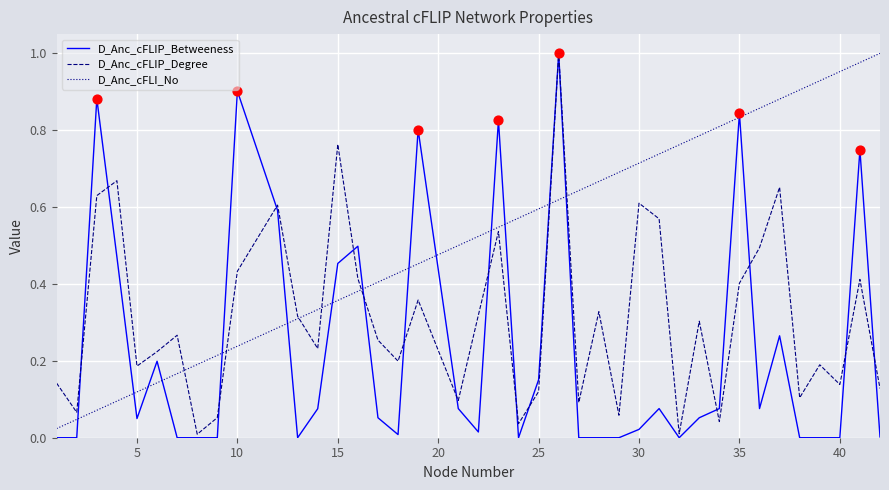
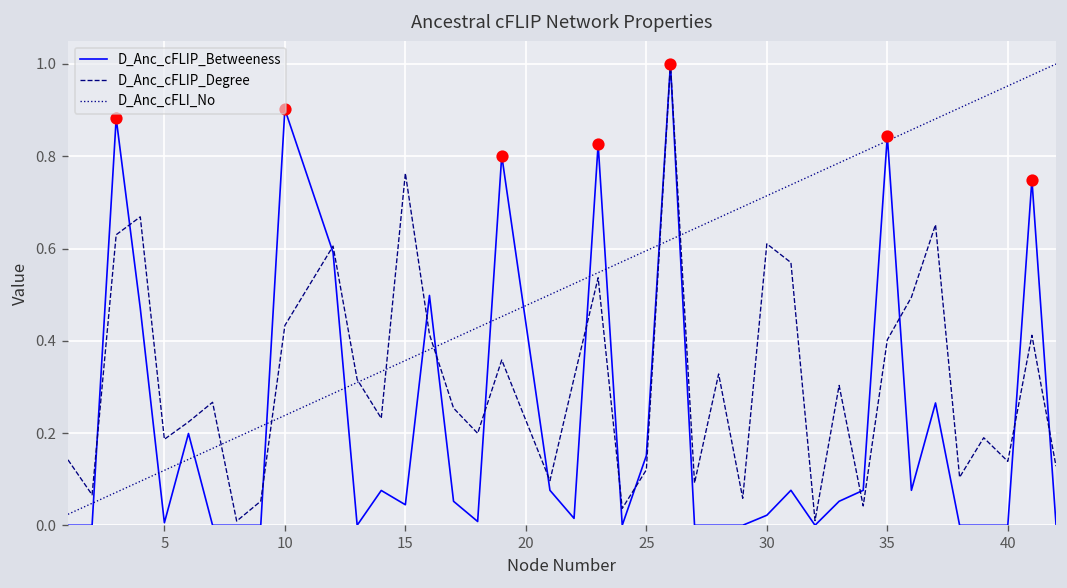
D_Anc_cFLIP_Betweeness, 5: 0.05 -> 0.01
D_Anc_cFLIP_Betweeness, 15: 0.45 -> 0.04
